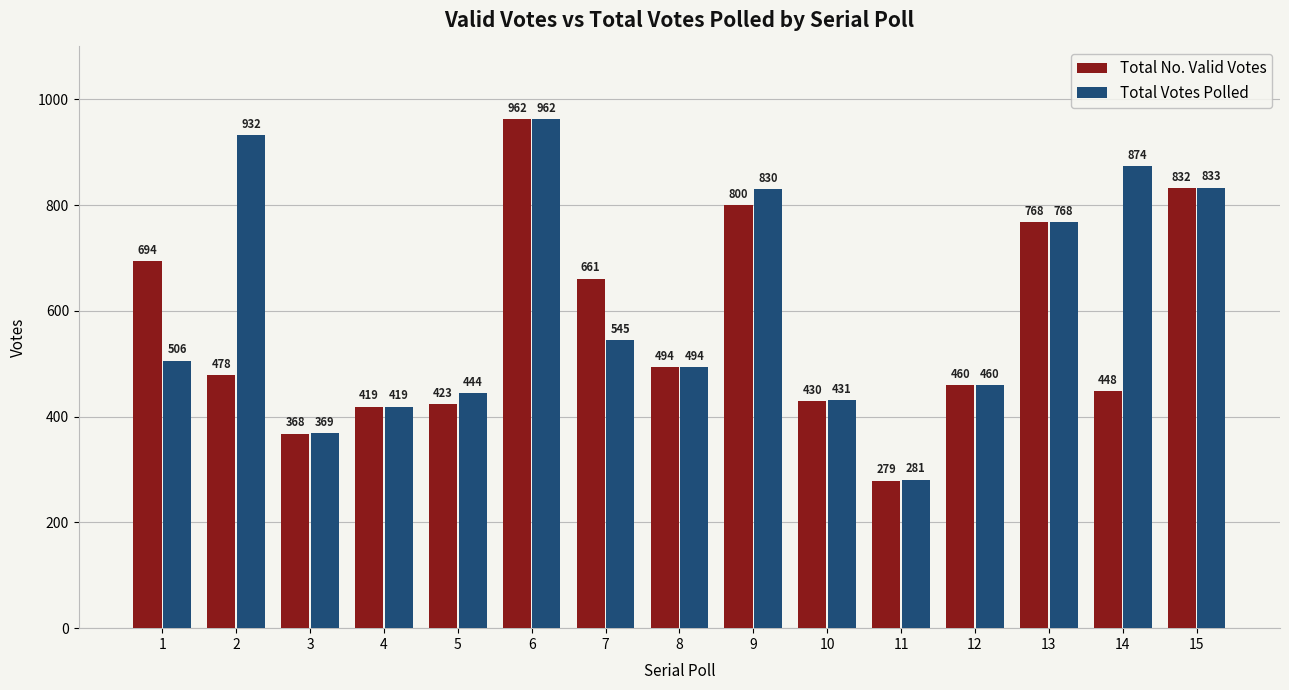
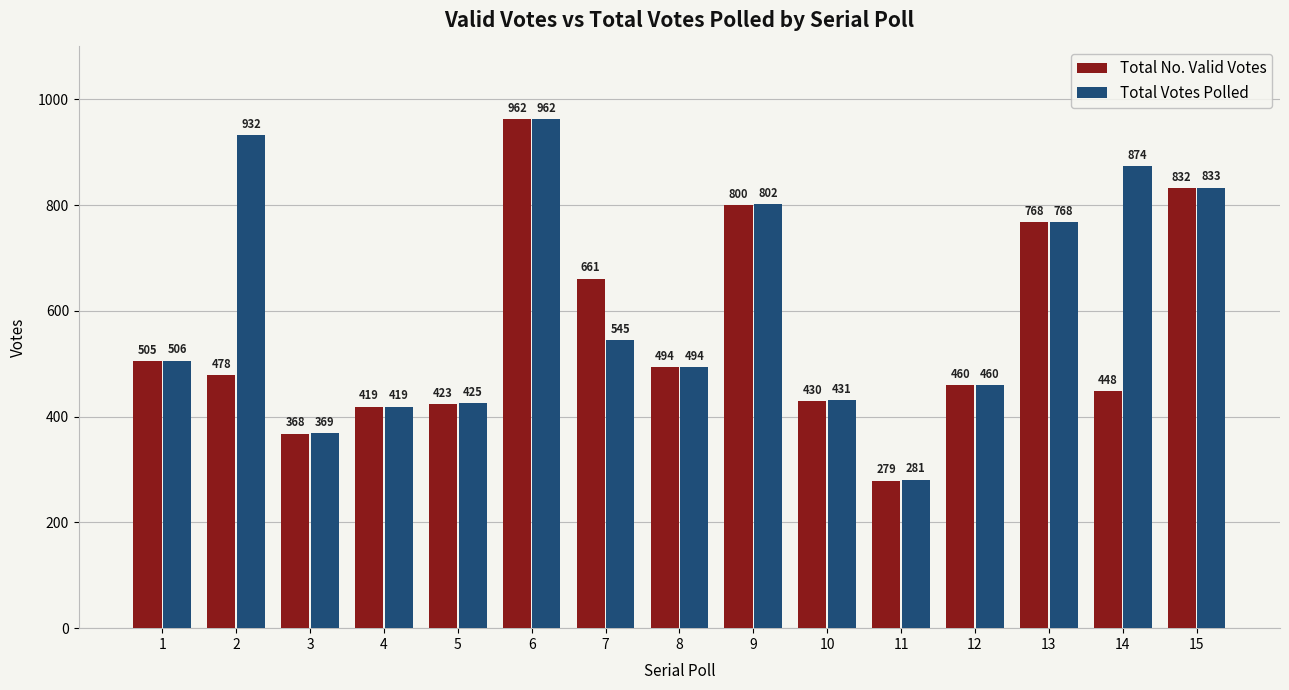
Total No. Valid Votes, 1: 694 -> 505
Total Votes Polled, 5: 444 -> 425
Total Votes Polled, 9: 830 -> 802
